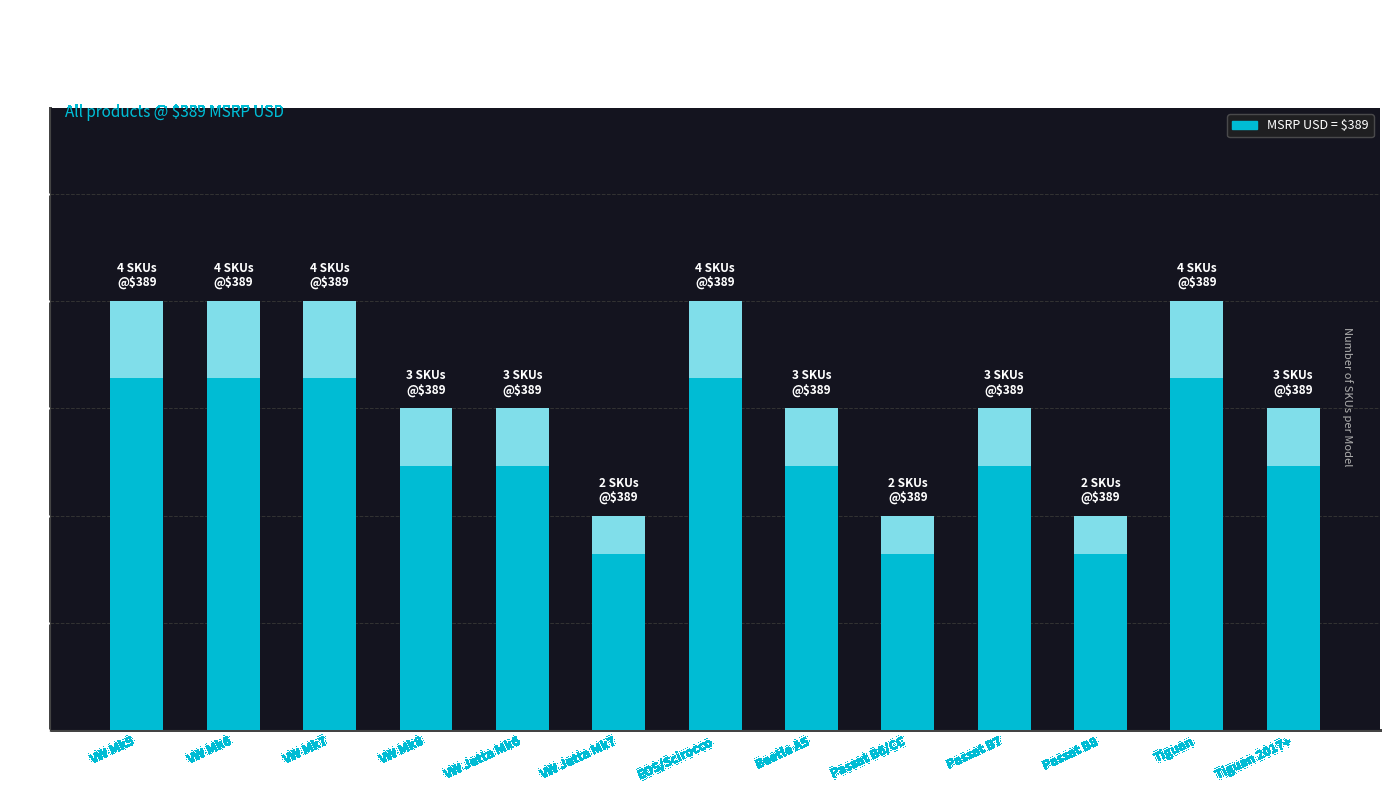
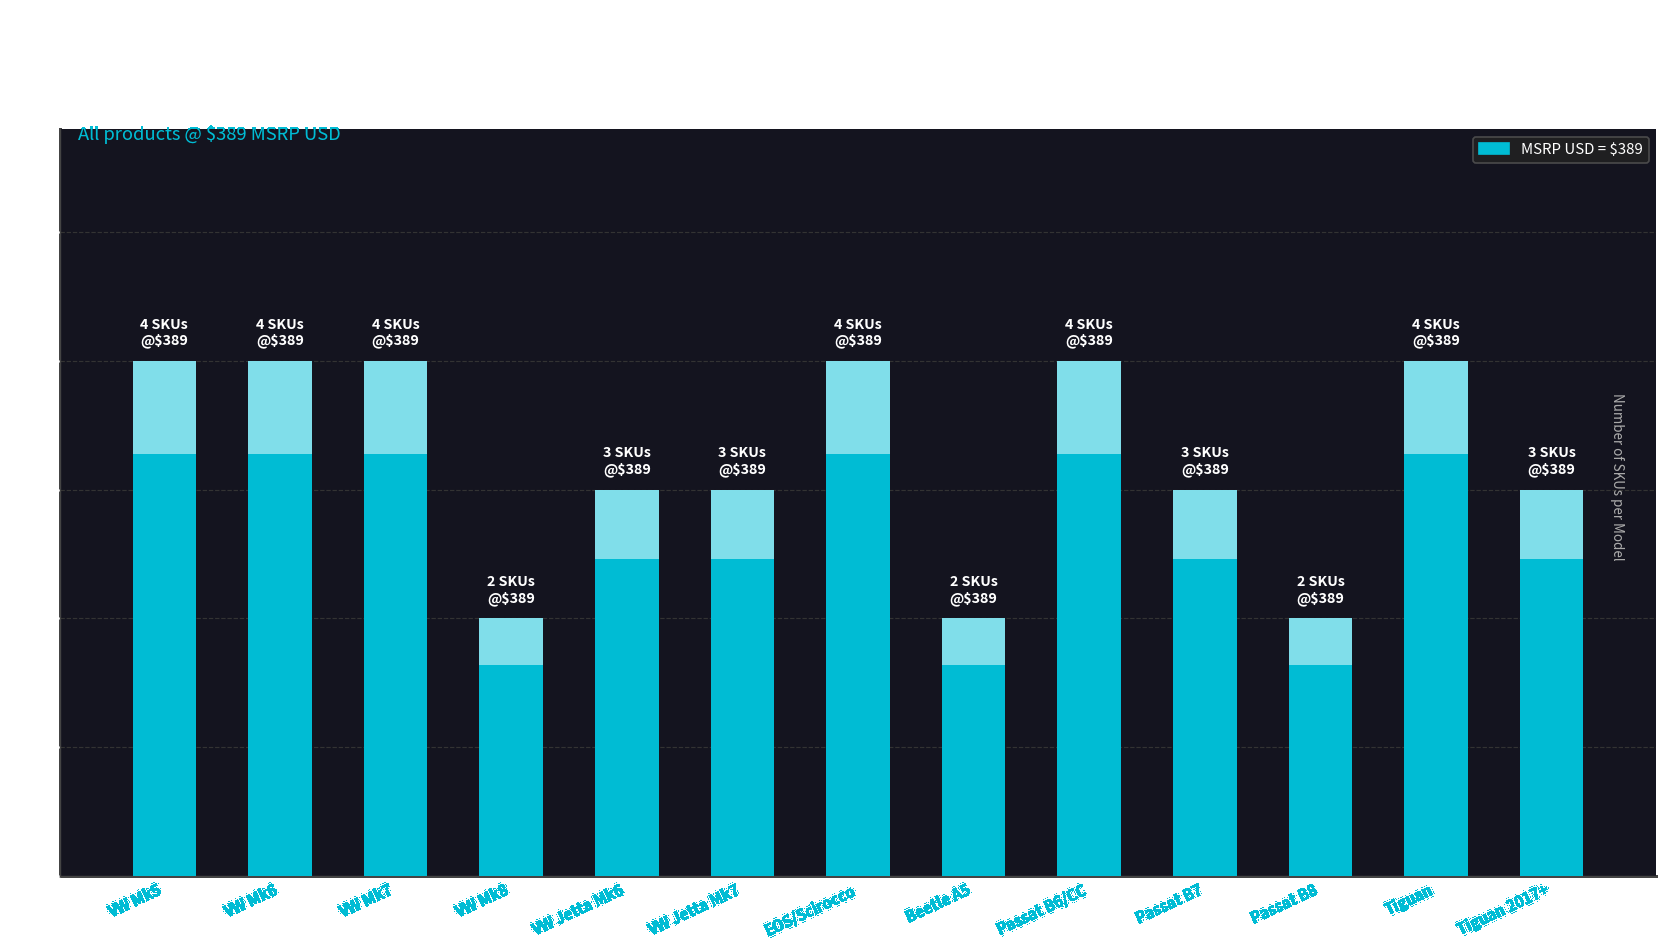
VW Mk8: 3 -> 2
VW Jetta Mk7: 2 -> 3
Beetle A5: 3 -> 2
Passat B6/CC: 2 -> 4
